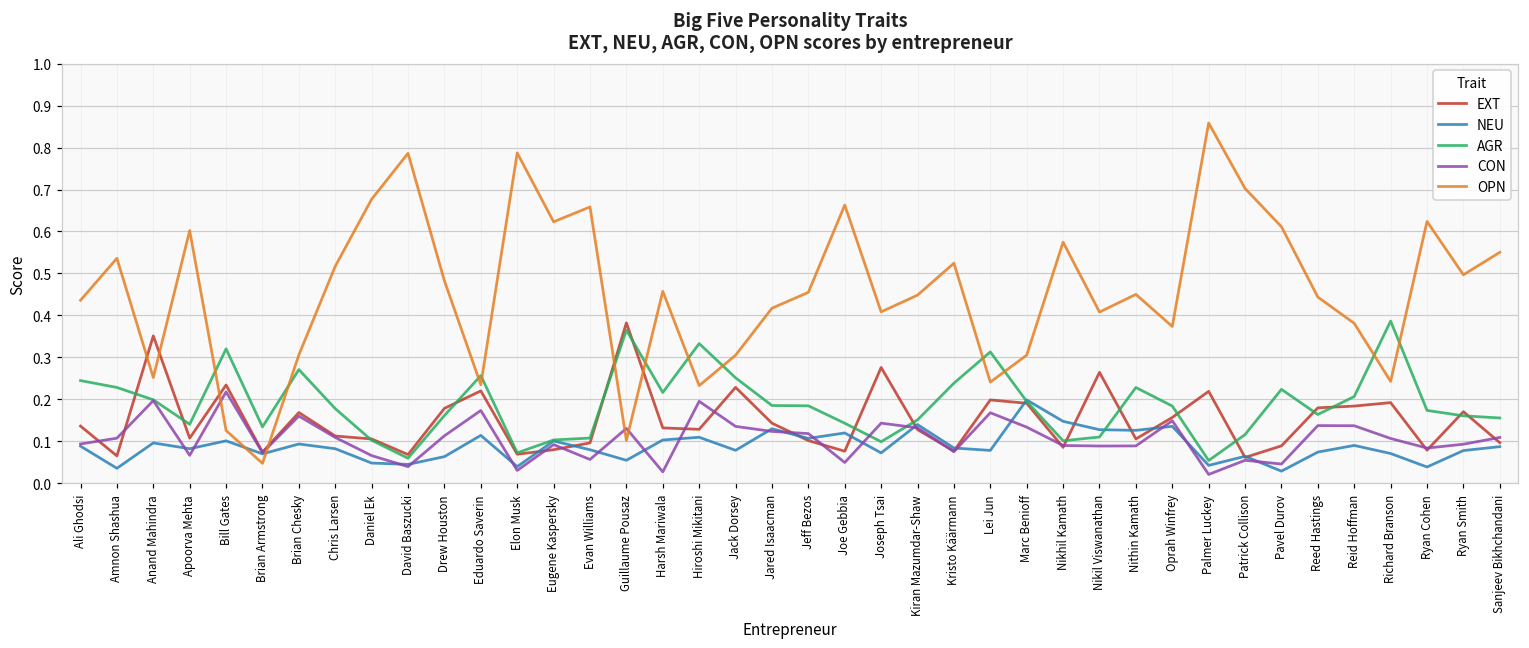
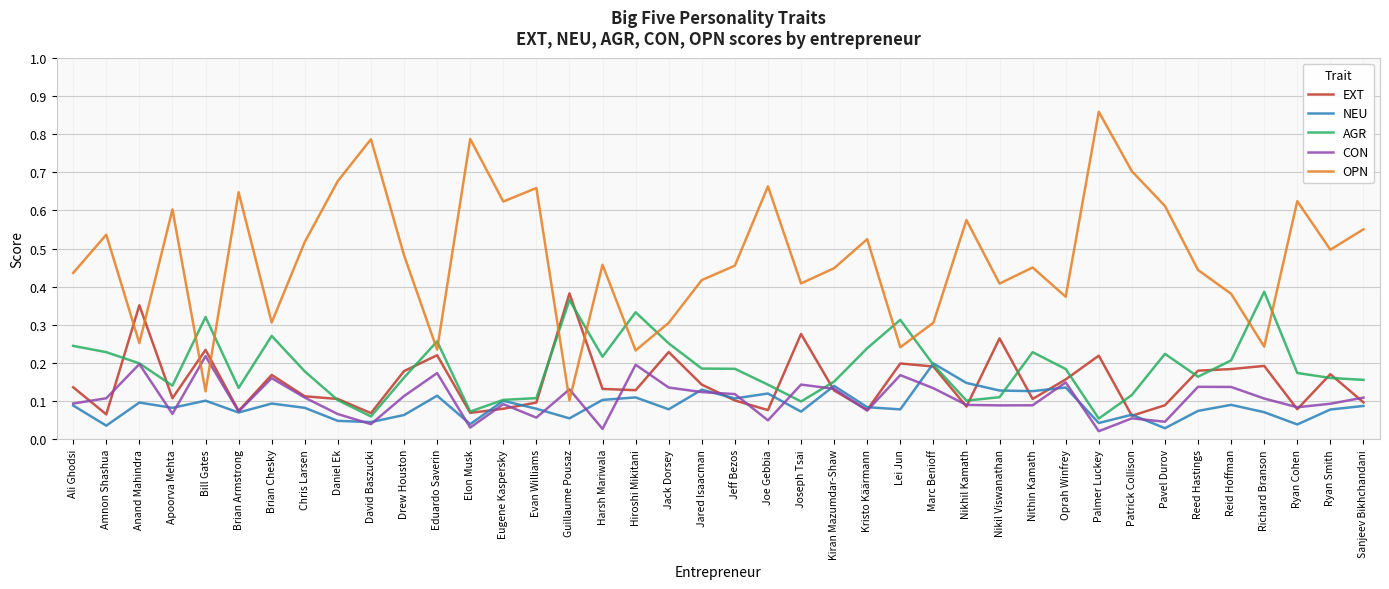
OPN, Brian Armstrong: 0.05 -> 0.65
